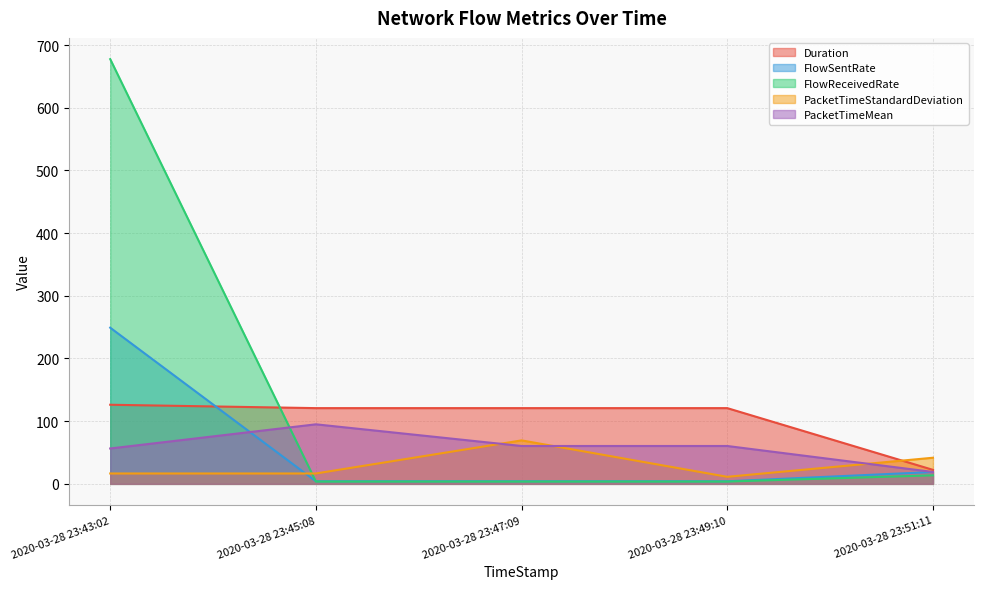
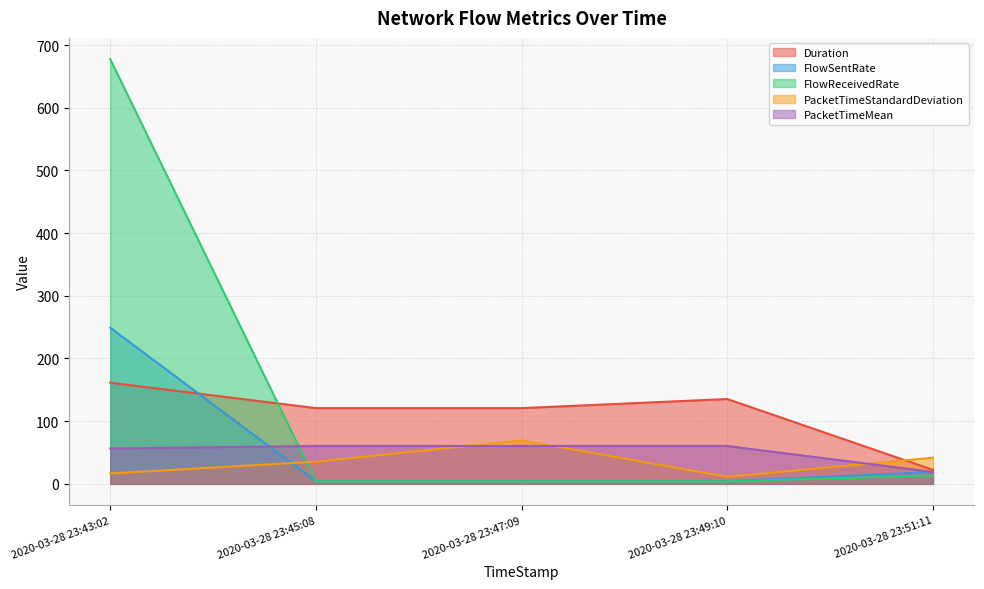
Duration, 2020-03-28 23:43:02: 130 -> 160
PacketTimeStandardDeviation, 2020-03-28 23:45:08: 20 -> 40
PacketTimeMean, 2020-03-28 23:45:08: 90 -> 60
Duration, 2020-03-28 23:49:10: 120 -> 140
